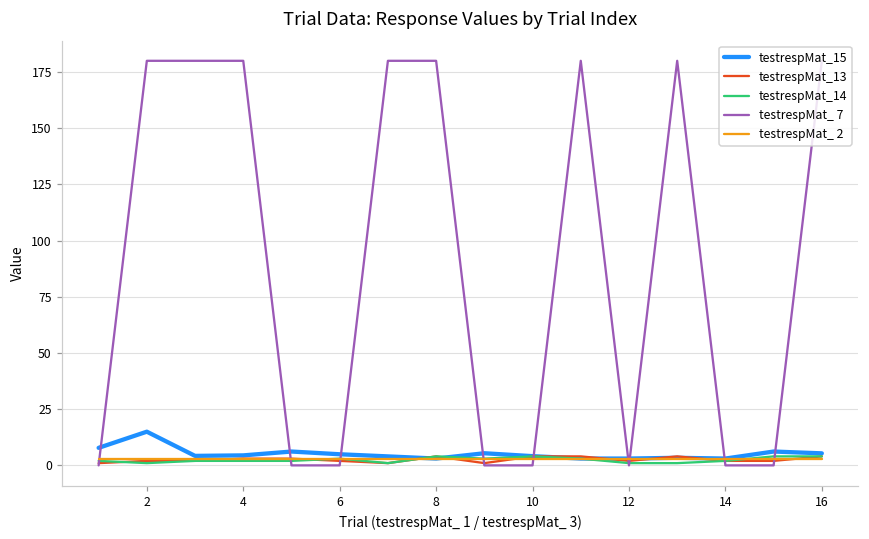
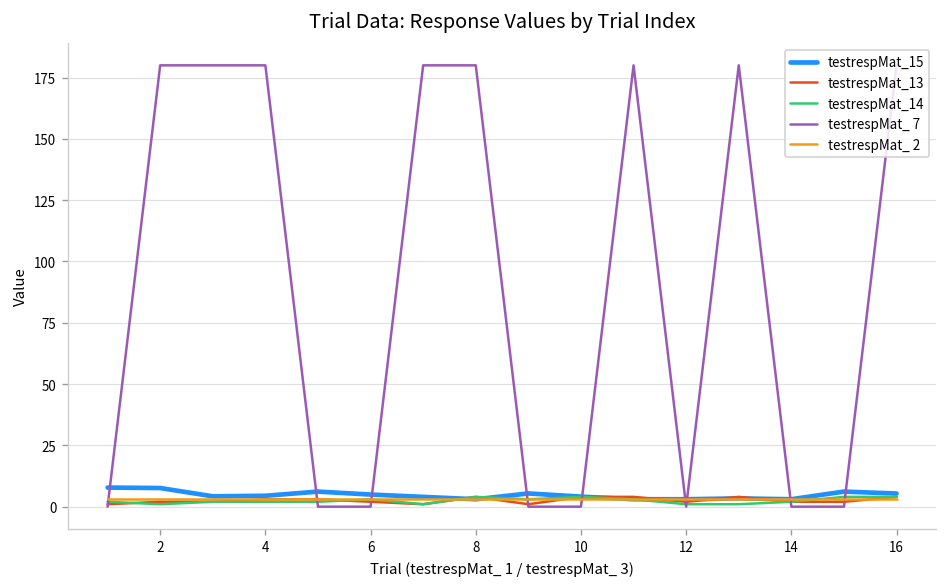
testrespMat_15, 2: 15 -> 8
